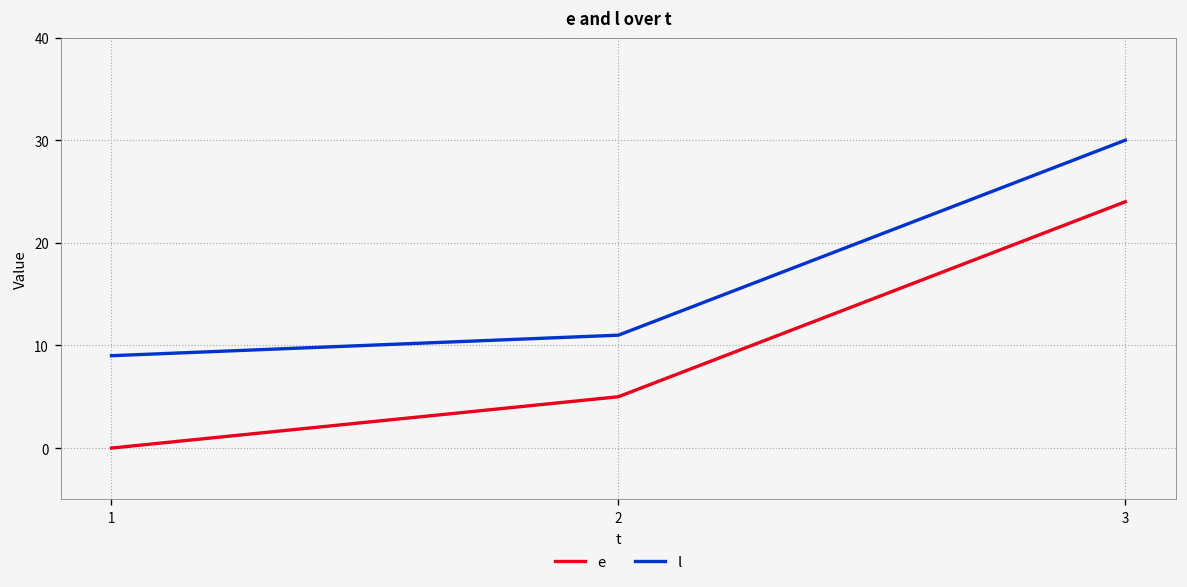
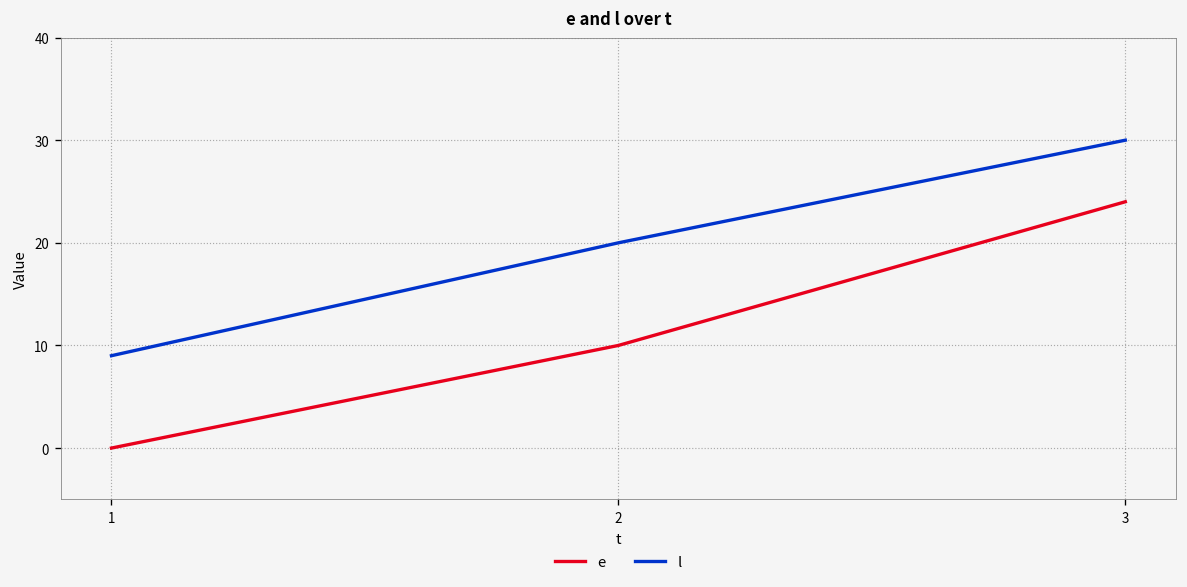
e, 2: 5 -> 10
l, 2: 11 -> 20
